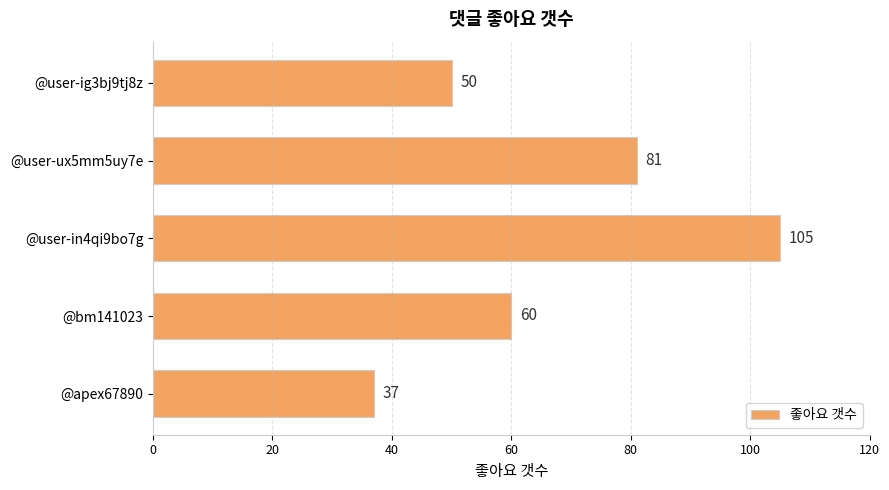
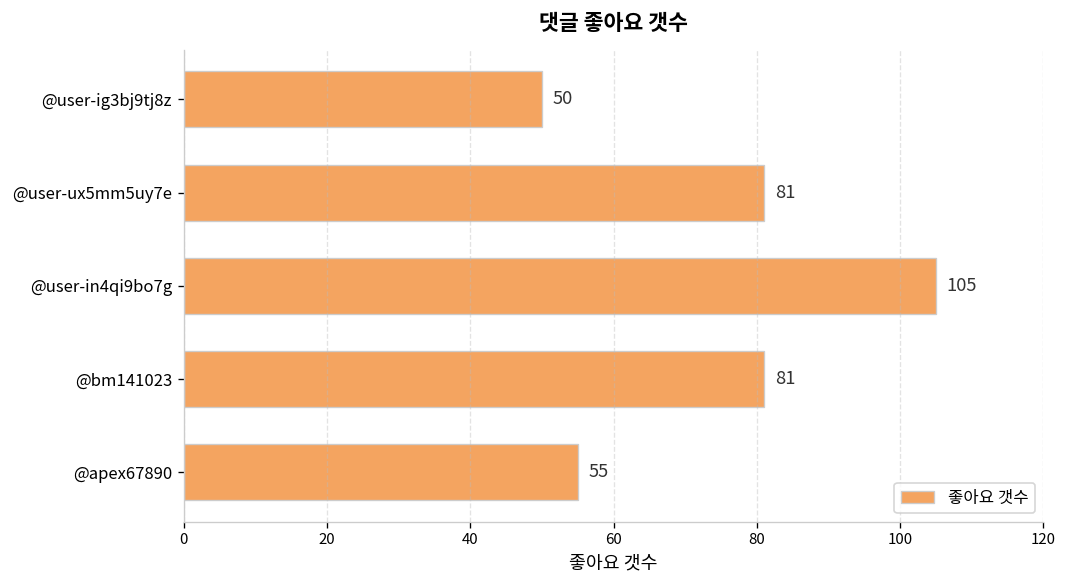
@bm141023: 60 -> 81
@apex67890: 37 -> 55
